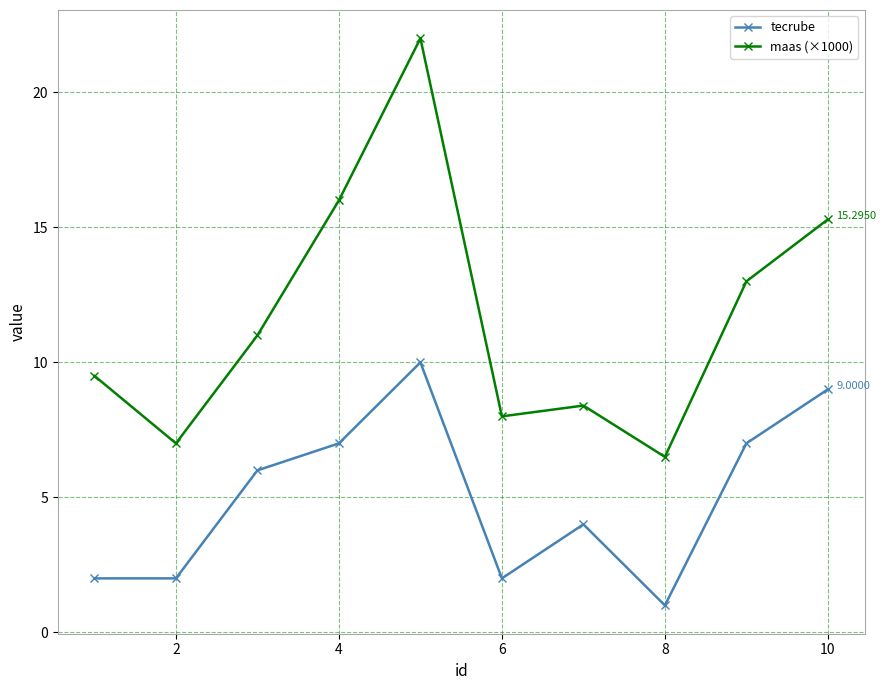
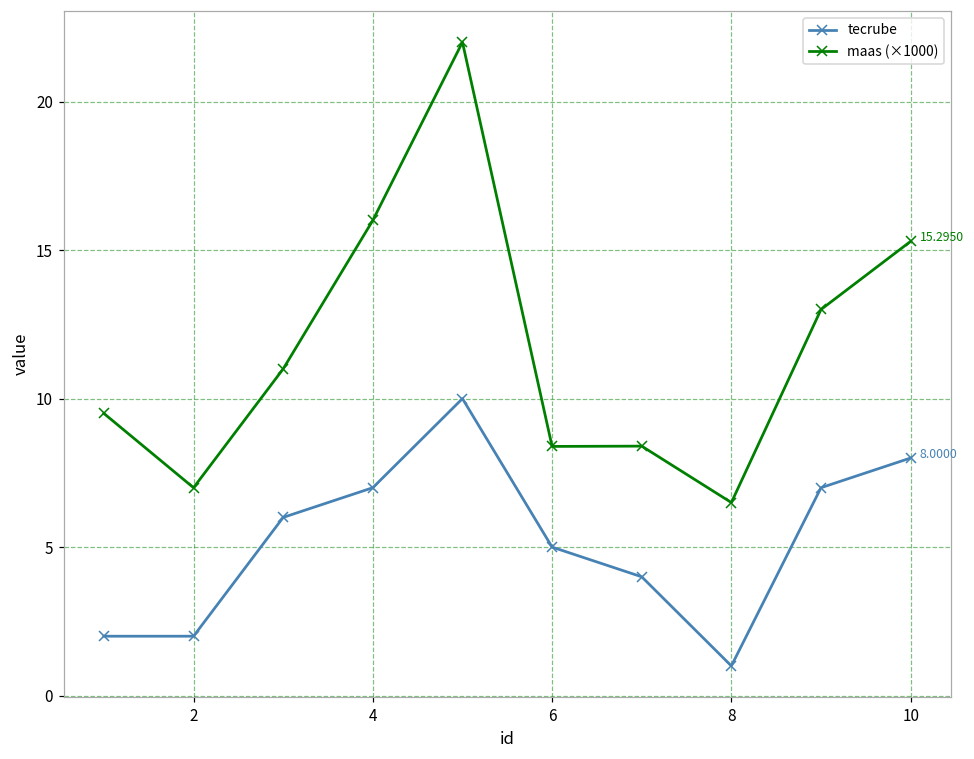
tecrube, 6: 2 -> 5
maas (×1000), 6: 8.0 -> 8.4
tecrube, 10: 9.0000 -> 8.0000
